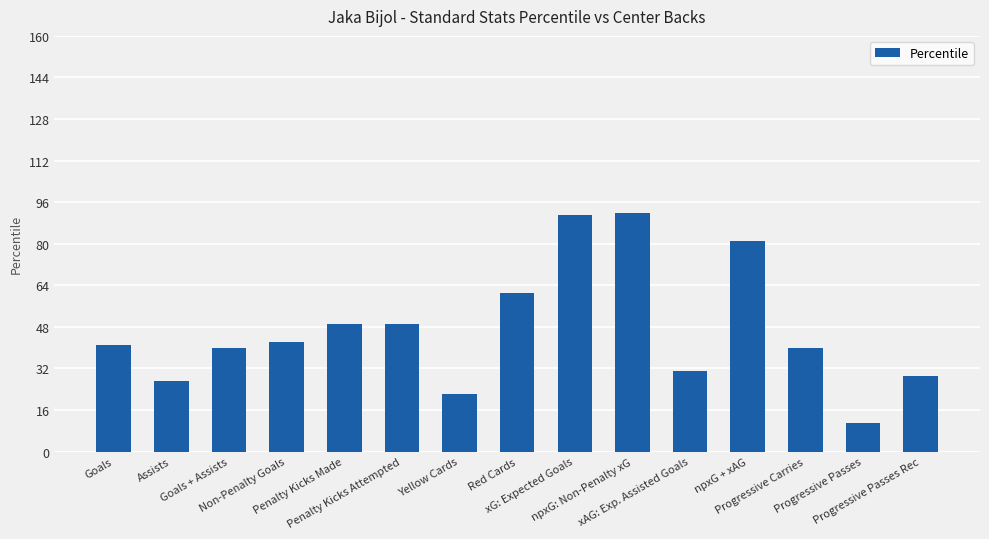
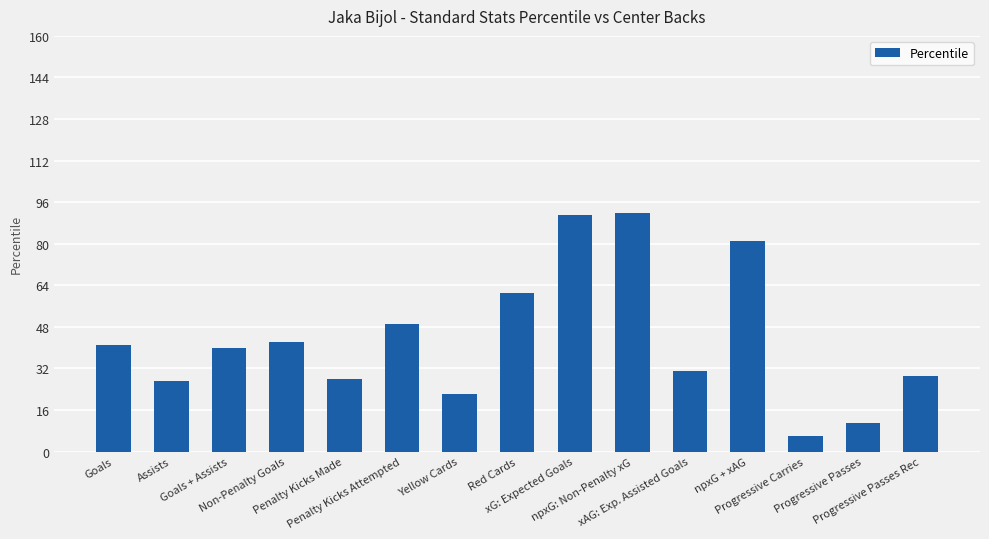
Penalty Kicks Made: 49 -> 28
Progressive Carries: 40 -> 6
